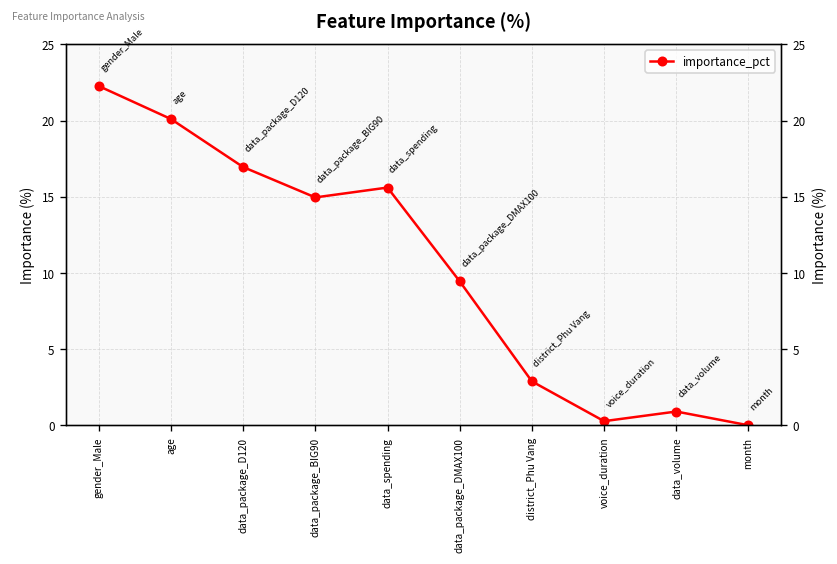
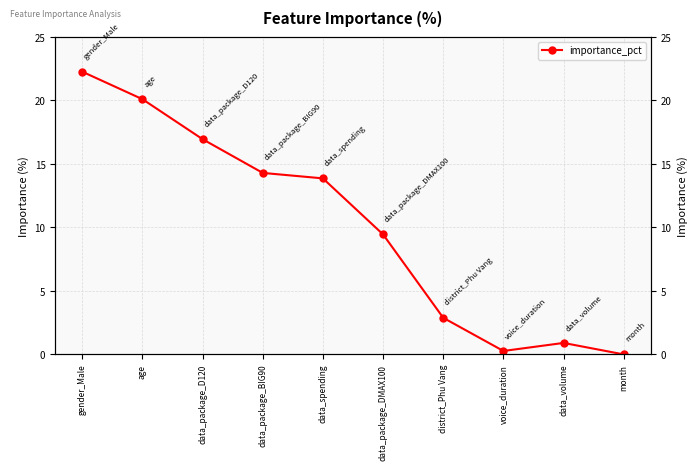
data_package_BIG90: 15.0 -> 14.3
data_spending: 15.6 -> 13.9
